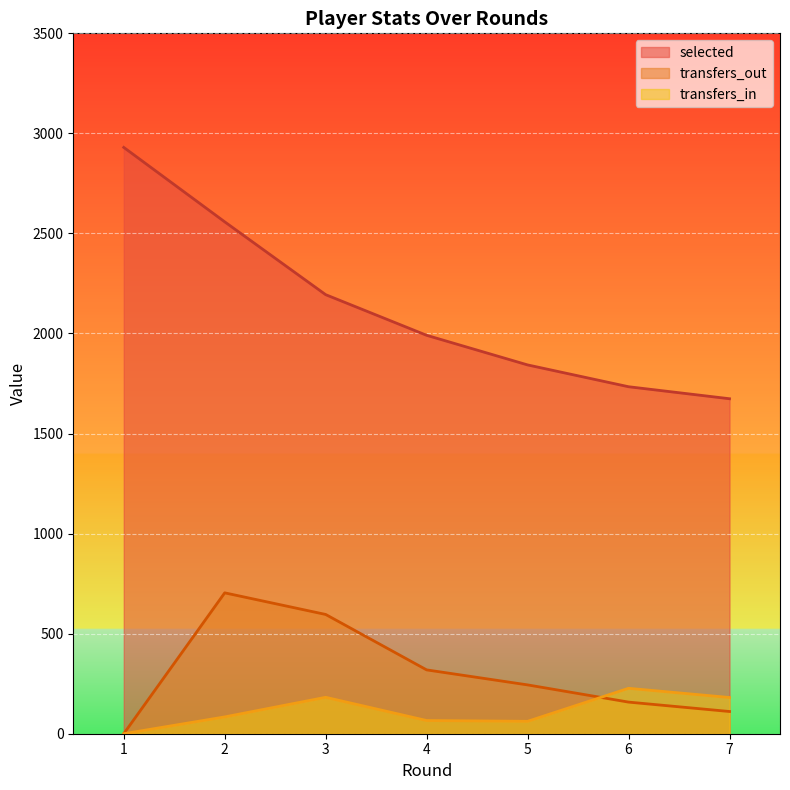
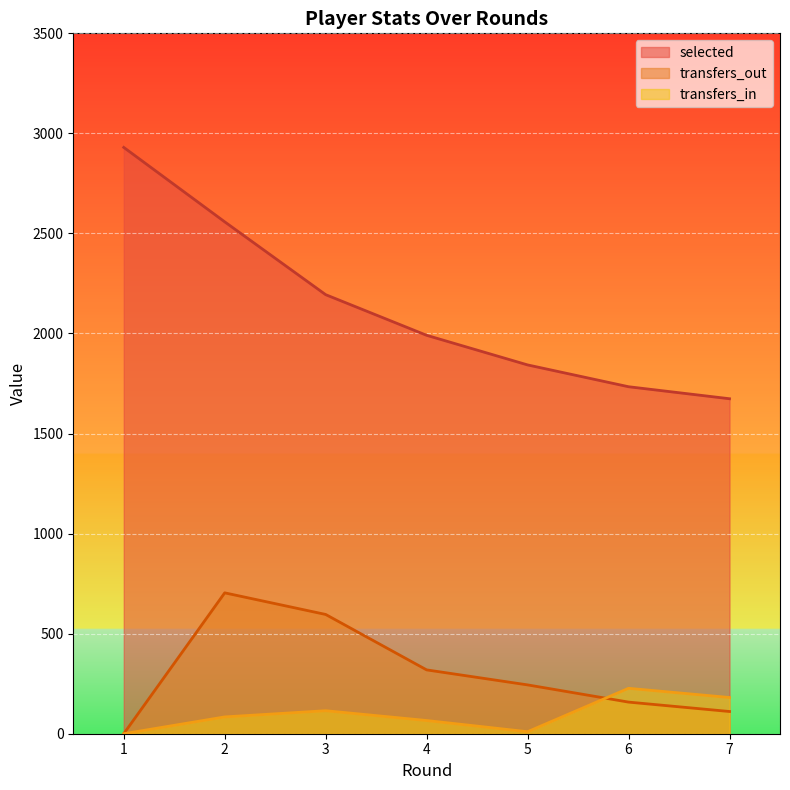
transfers_in, 3: 180 -> 120
transfers_in, 5: 60 -> 10
